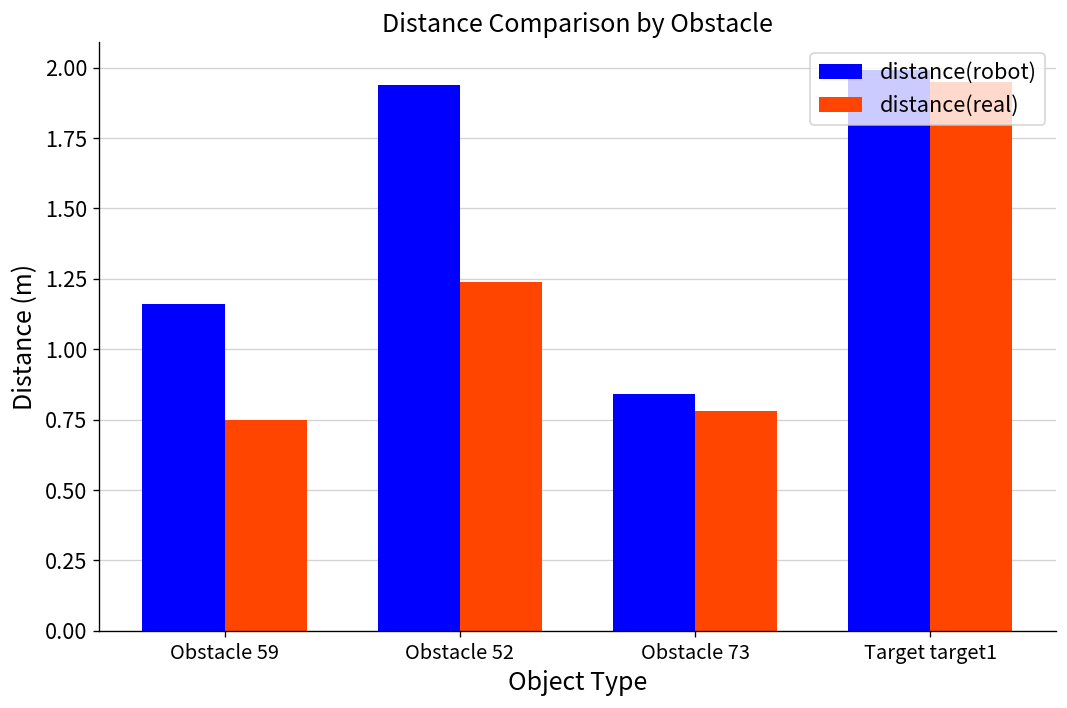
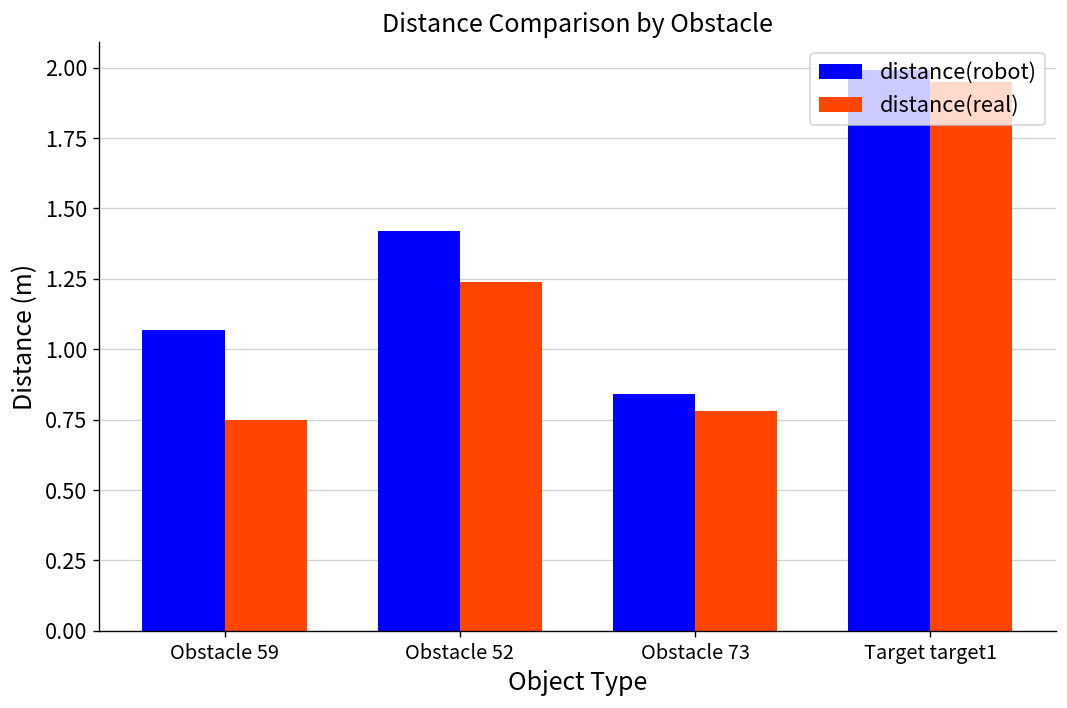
distance(robot), Obstacle 59: 1.16 -> 1.07
distance(robot), Obstacle 52: 1.94 -> 1.42
